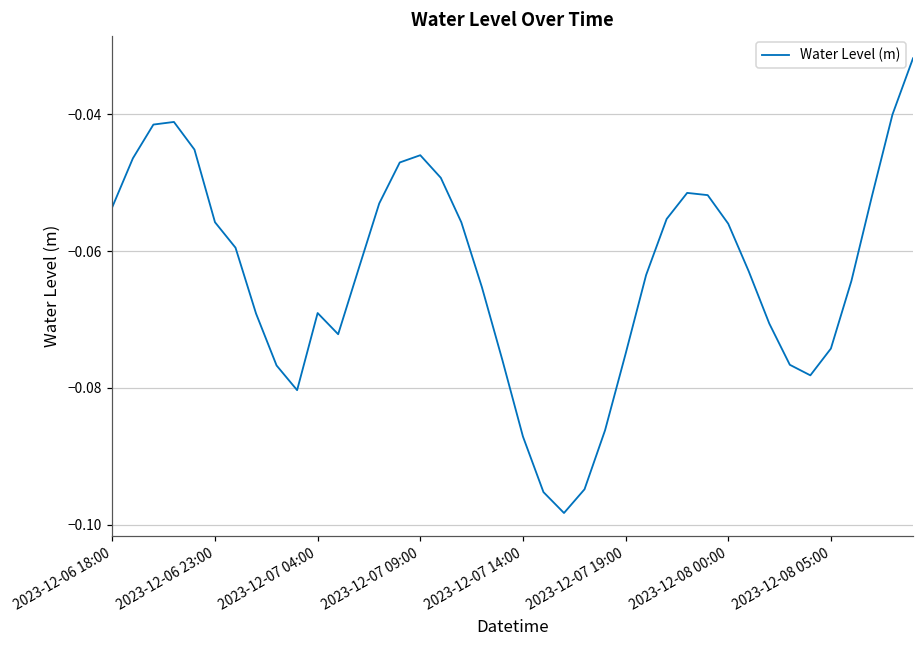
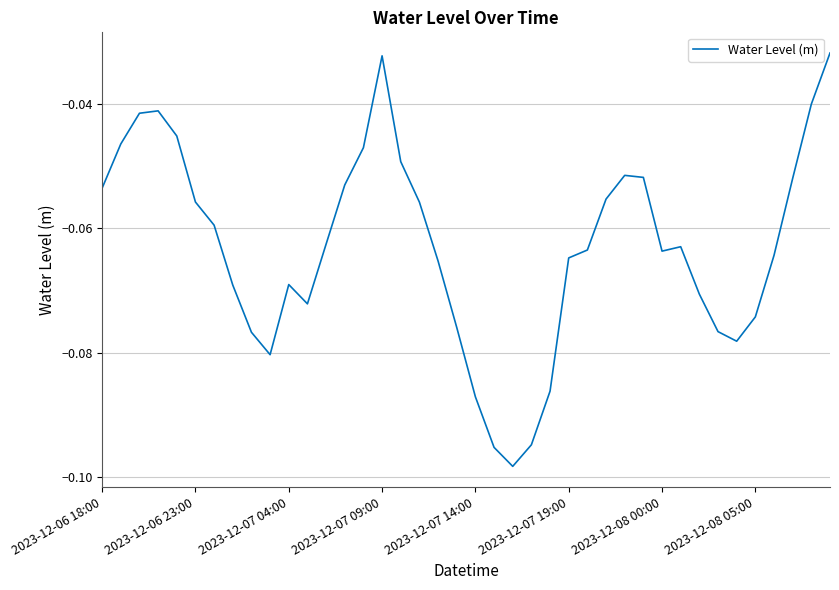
2023-12-07 09:00: -0.046 -> -0.032
2023-12-07 19:00: -0.075 -> -0.065
2023-12-08 00:00: -0.056 -> -0.064
